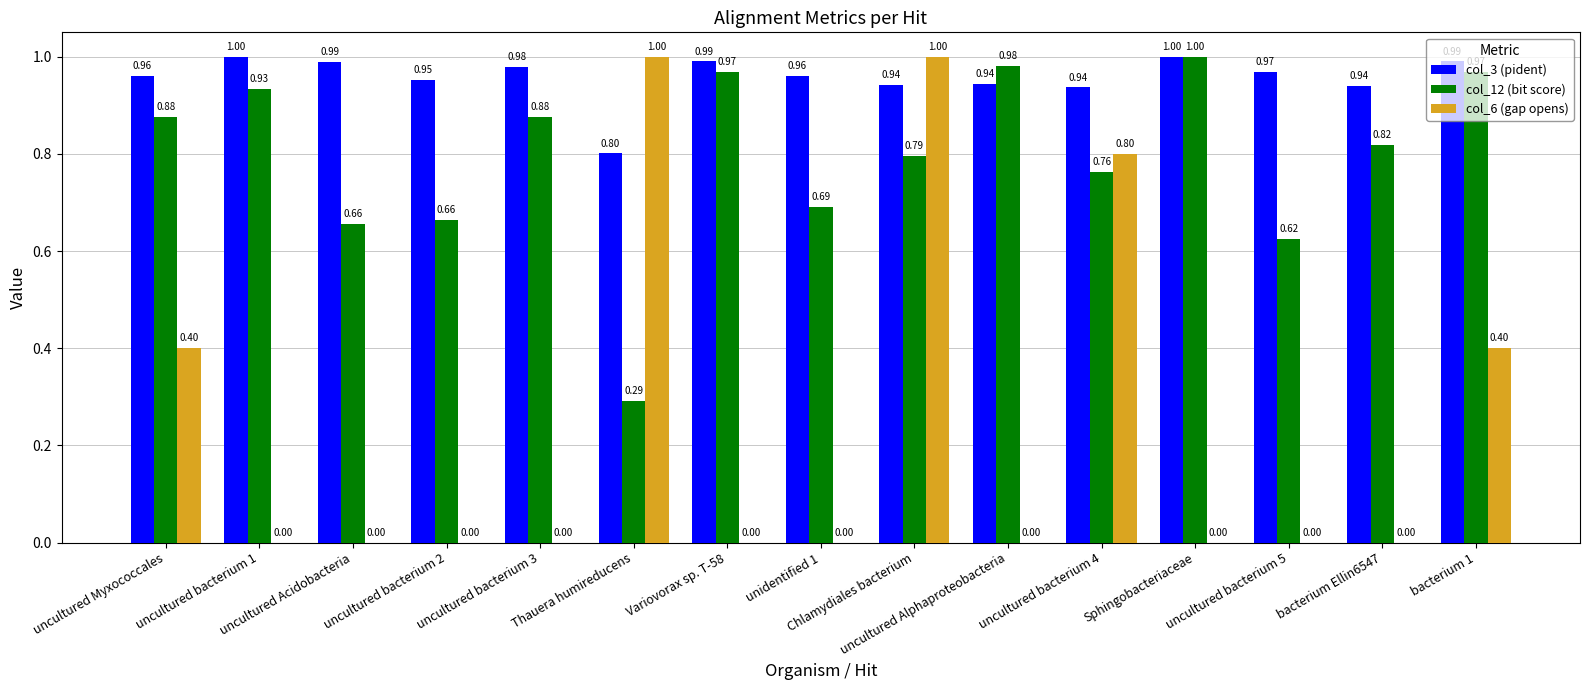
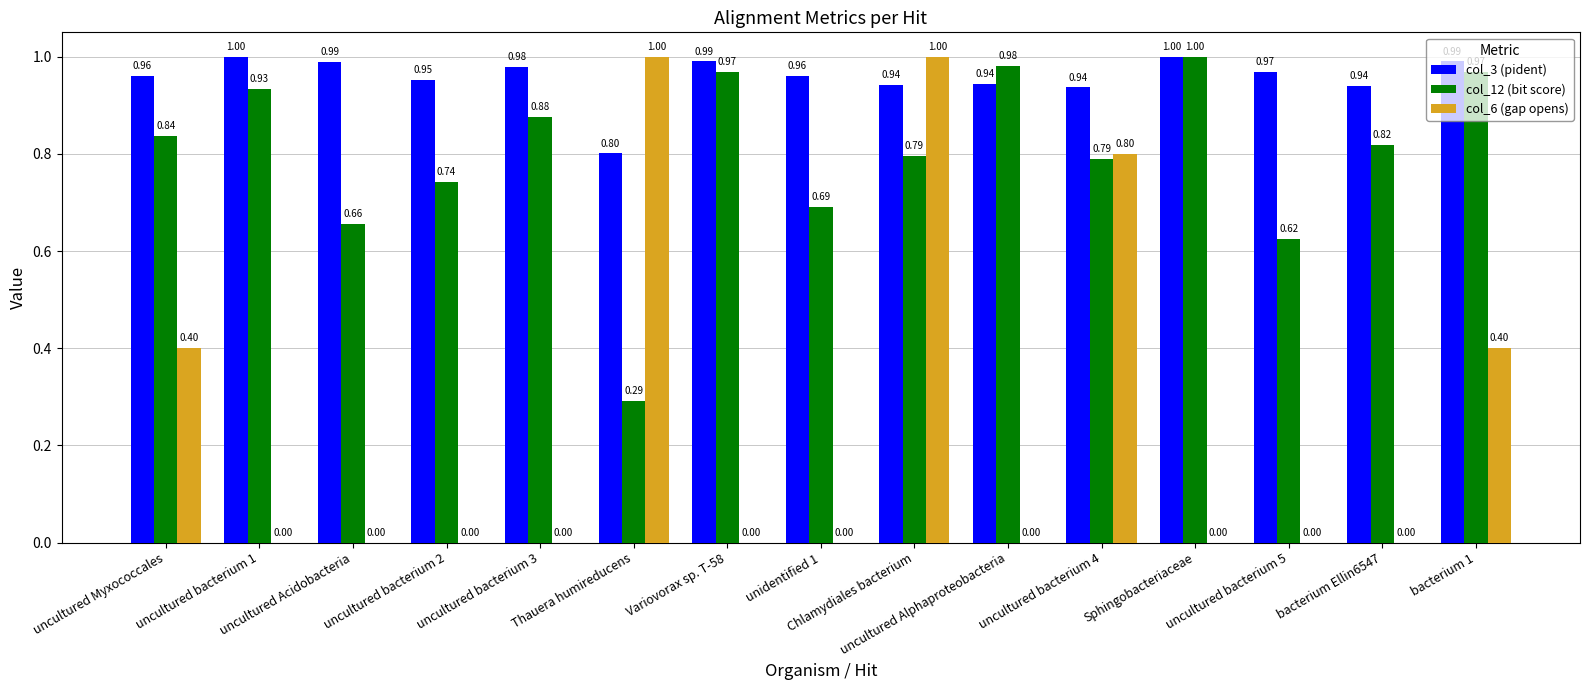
col_12 (bit score), uncultured Myxococcales: 0.88 -> 0.84
col_12 (bit score), uncultured bacterium 2: 0.66 -> 0.74
col_12 (bit score), uncultured bacterium 4: 0.76 -> 0.79
